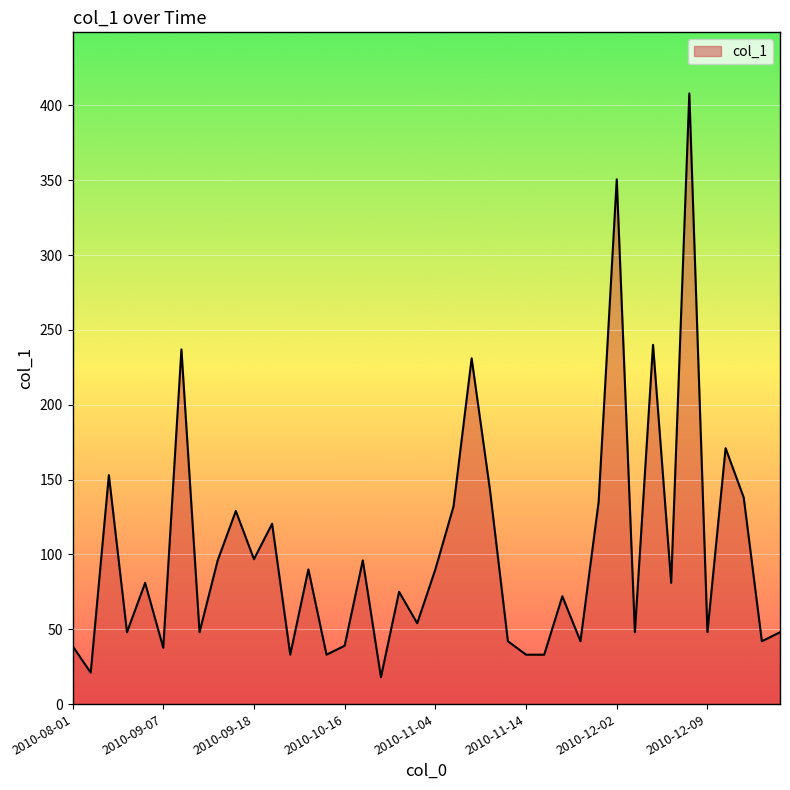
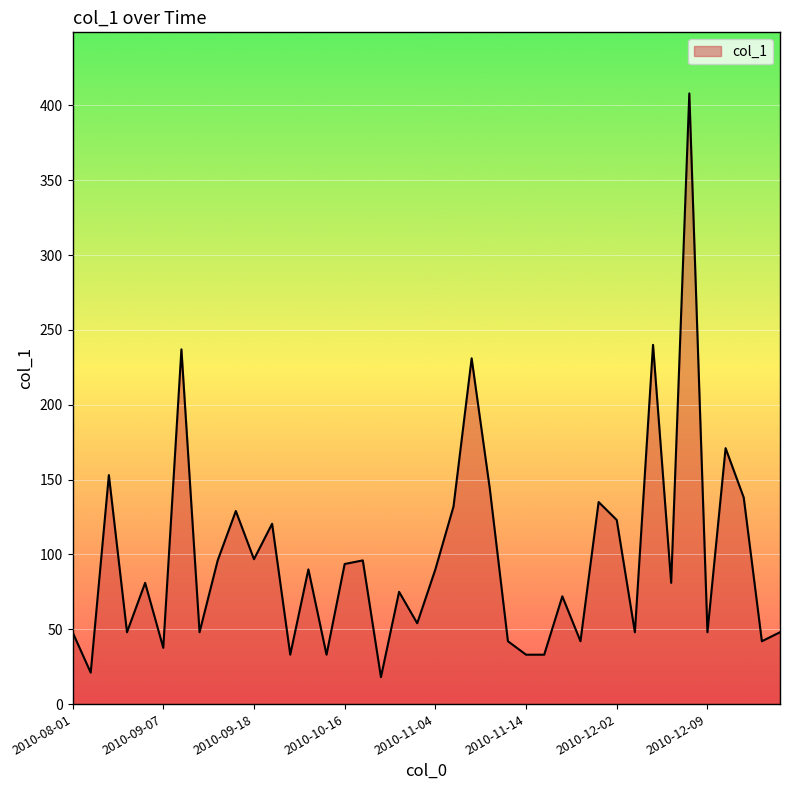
2010-08-01: 39 -> 48
2010-10-16: 39 -> 94
2010-12-02: 351 -> 123
